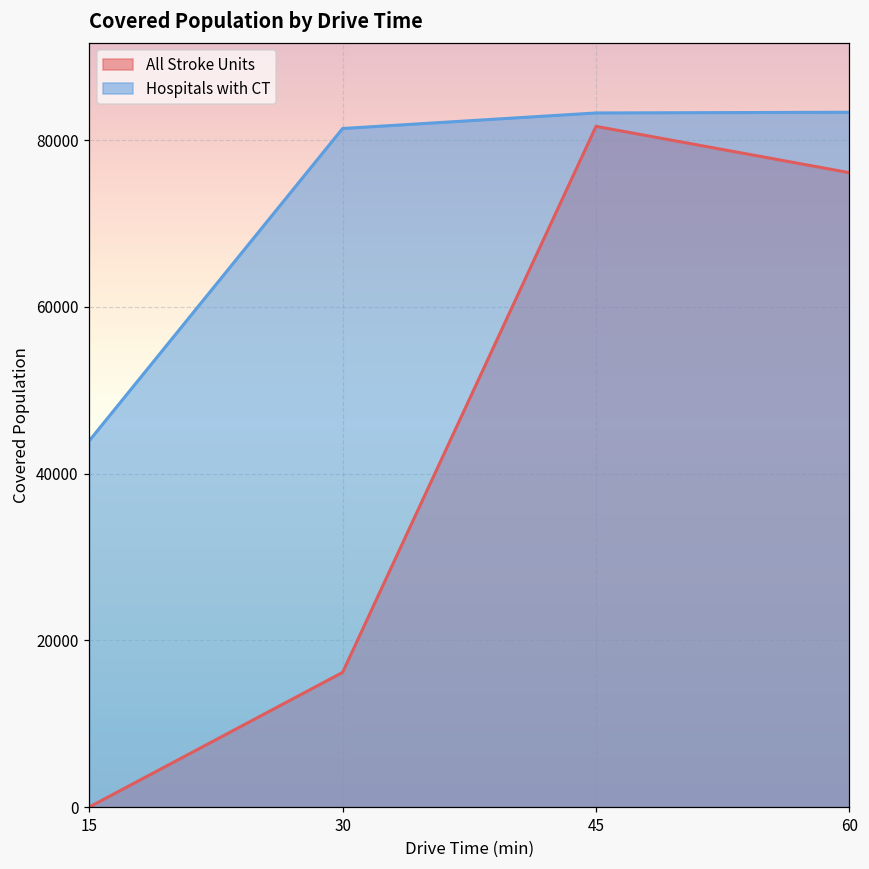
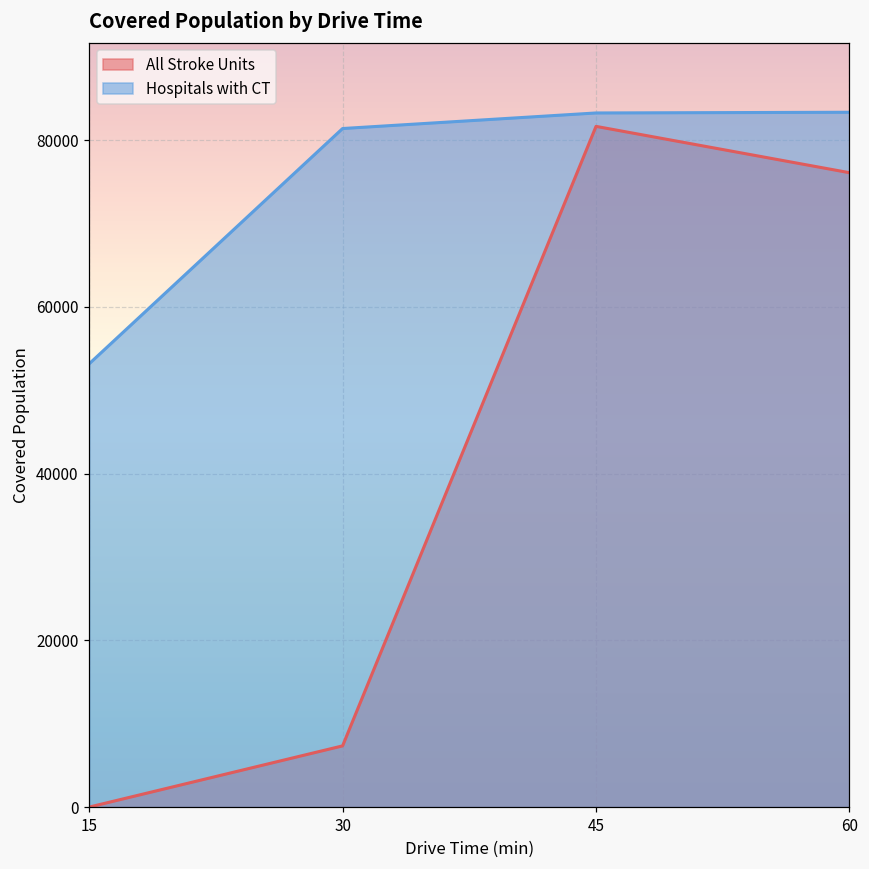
Hospitals with CT, 15: 44000 -> 53000
All Stroke Units, 30: 16000 -> 7000
